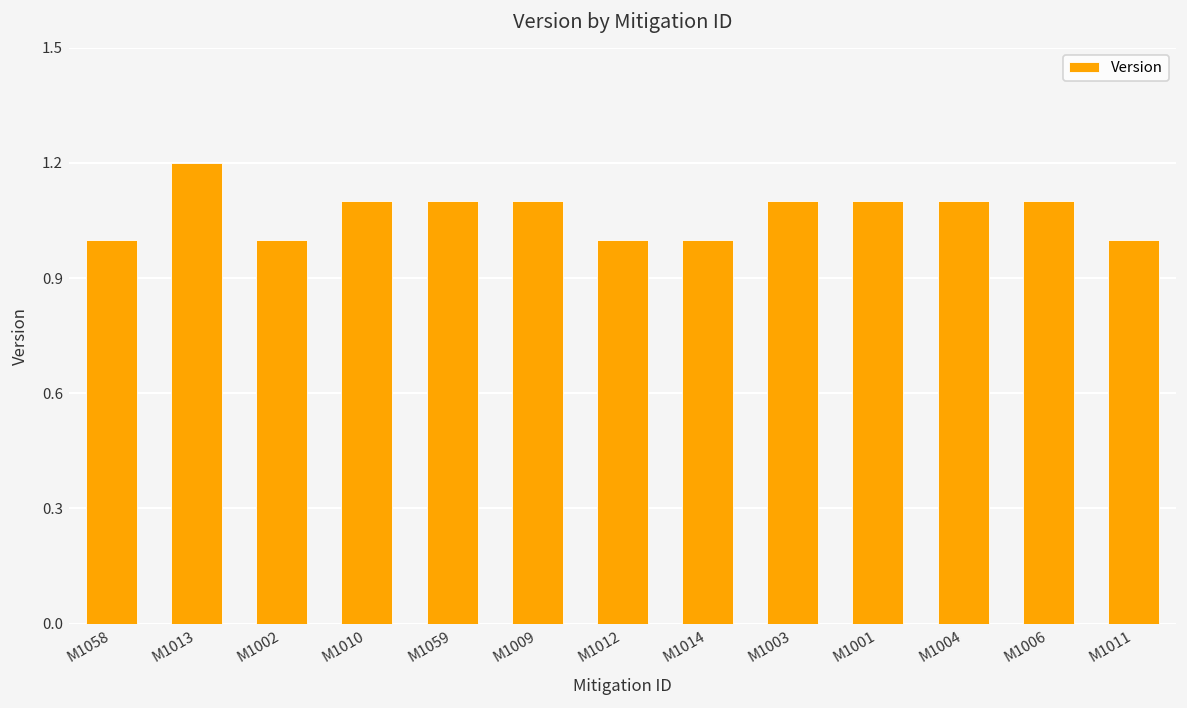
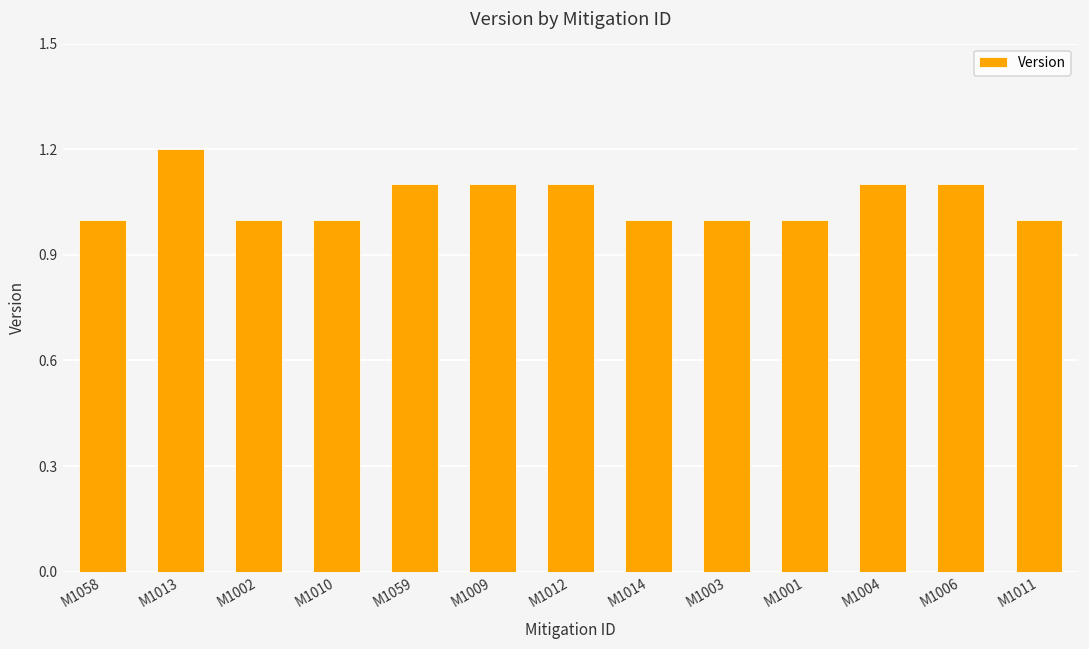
M1010: 1.1 -> 1.0
M1012: 1.0 -> 1.1
M1003: 1.1 -> 1.0
M1001: 1.1 -> 1.0
